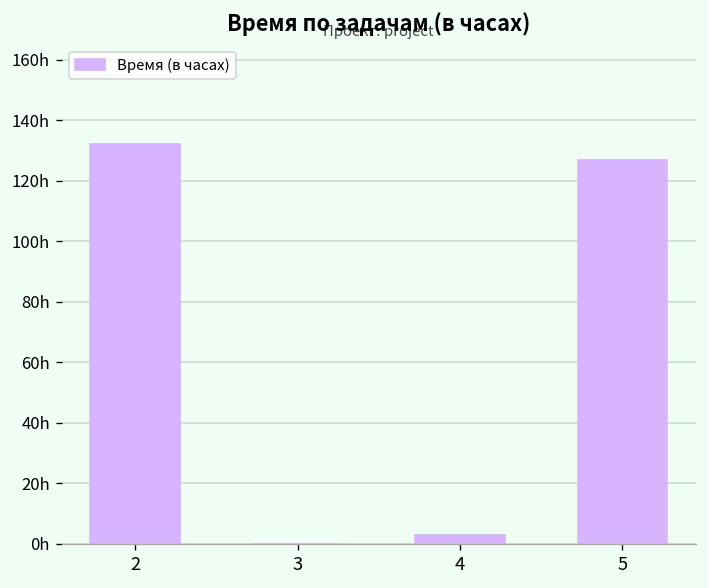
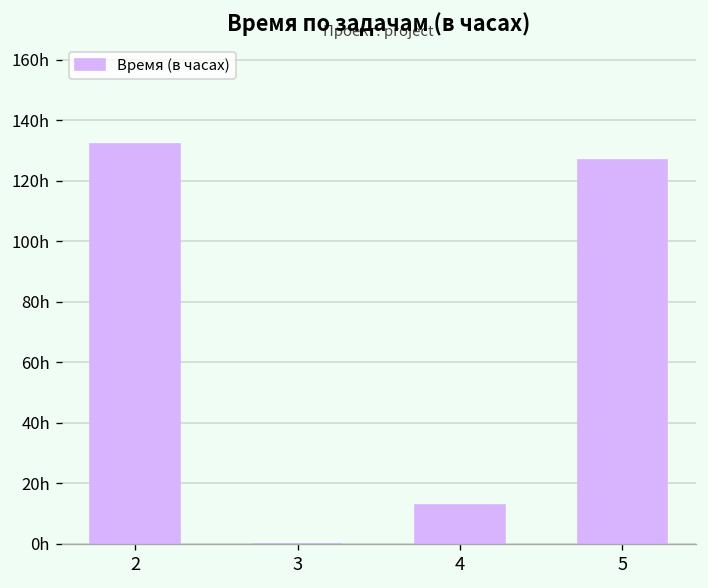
4: 3h -> 13h
